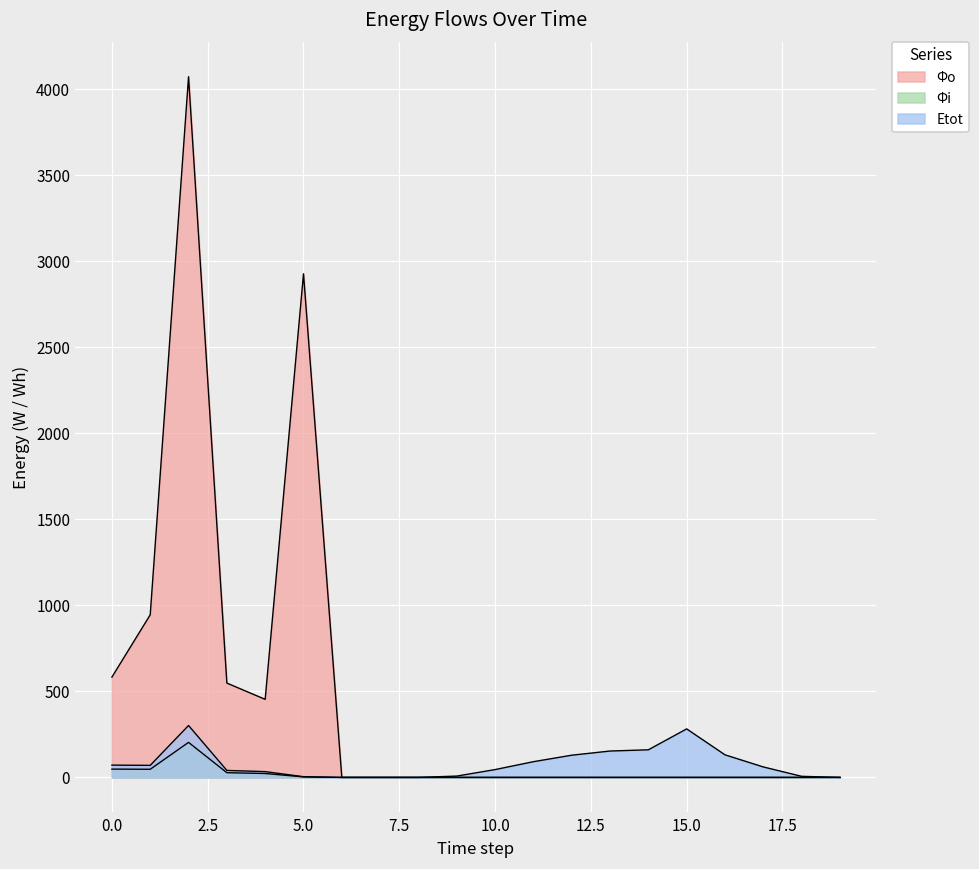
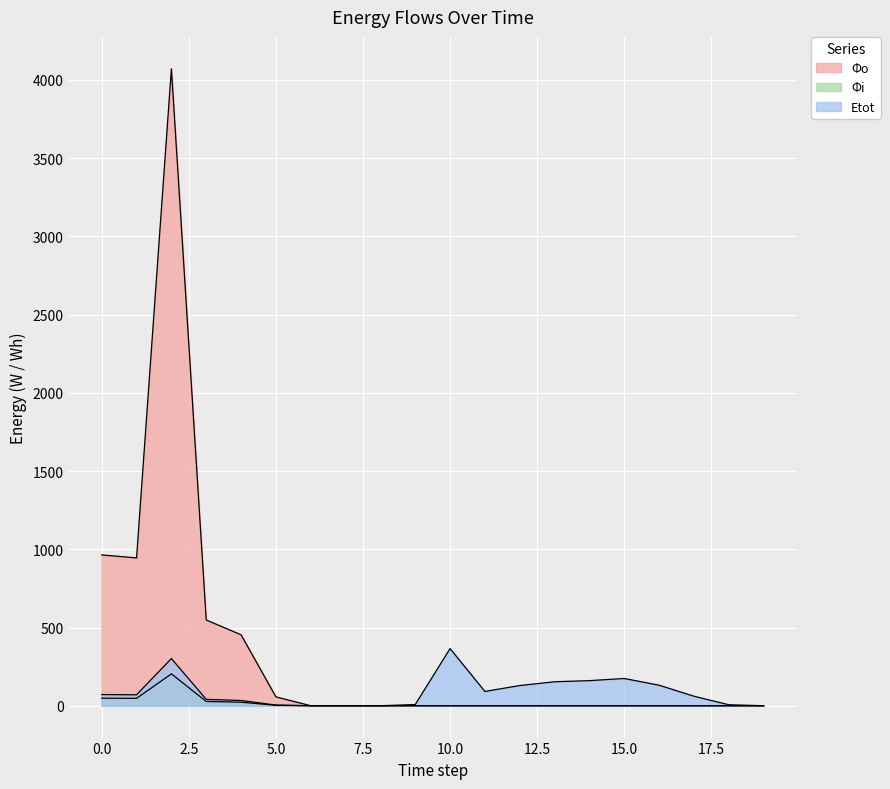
Φo, 0.0: 580 -> 960
Φo, 5.0: 2930 -> 60
Etot, 10.0: 50 -> 370
Etot, 15.0: 280 -> 170
